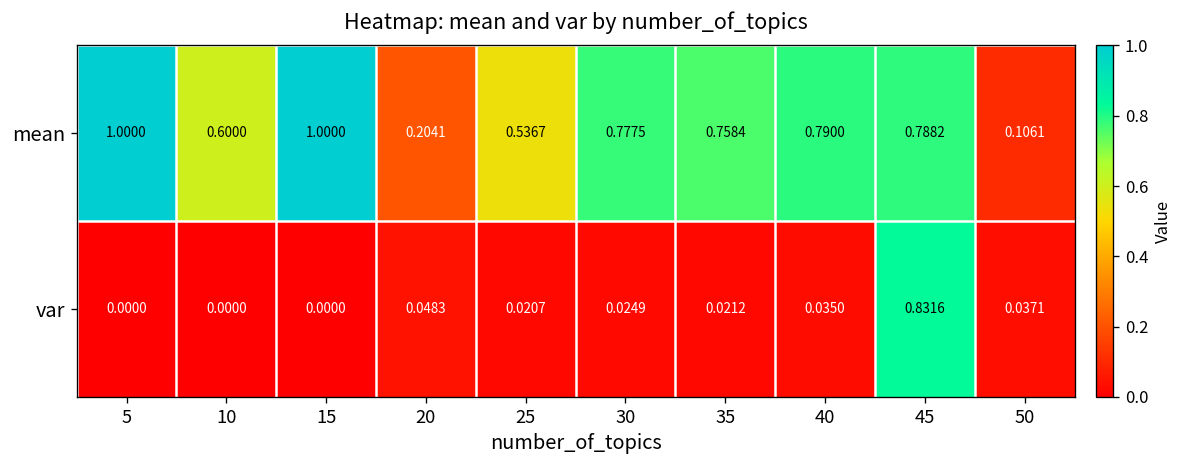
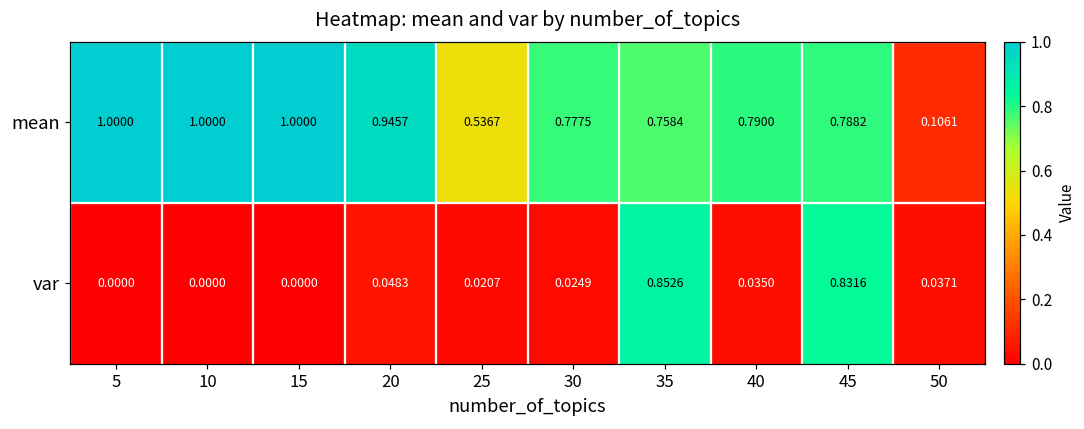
mean, 10: 0.6000 -> 1.0000
mean, 20: 0.2041 -> 0.9457
var, 35: 0.0212 -> 0.8526
